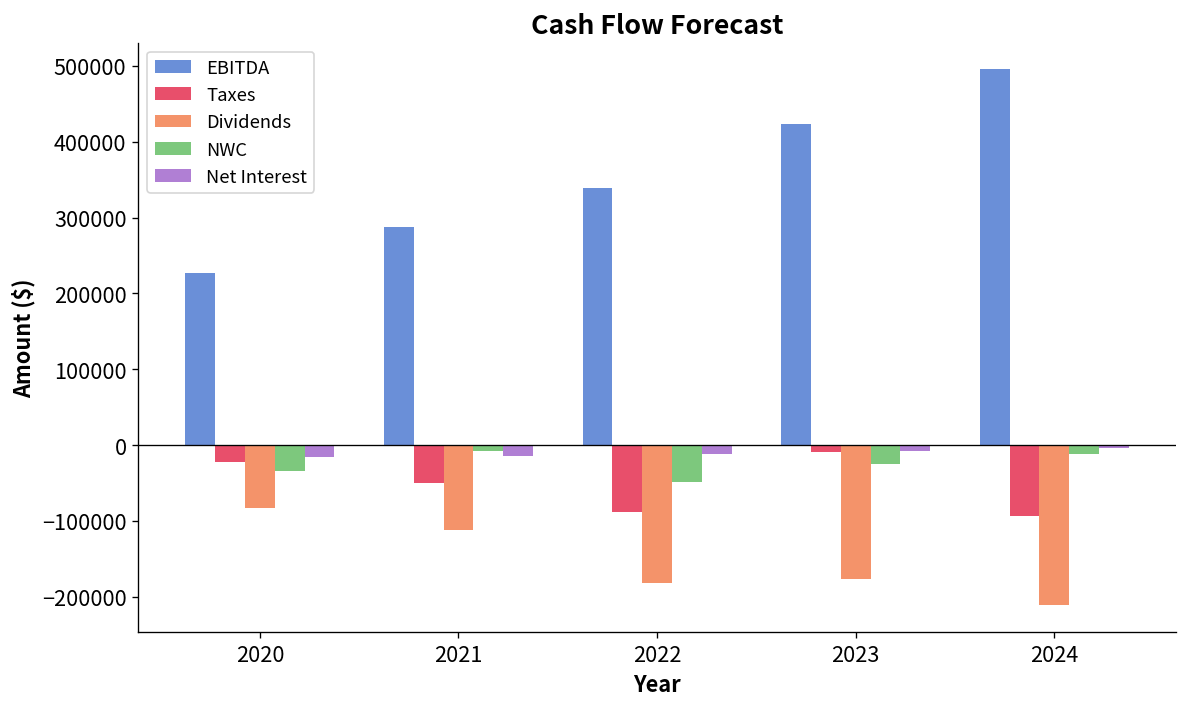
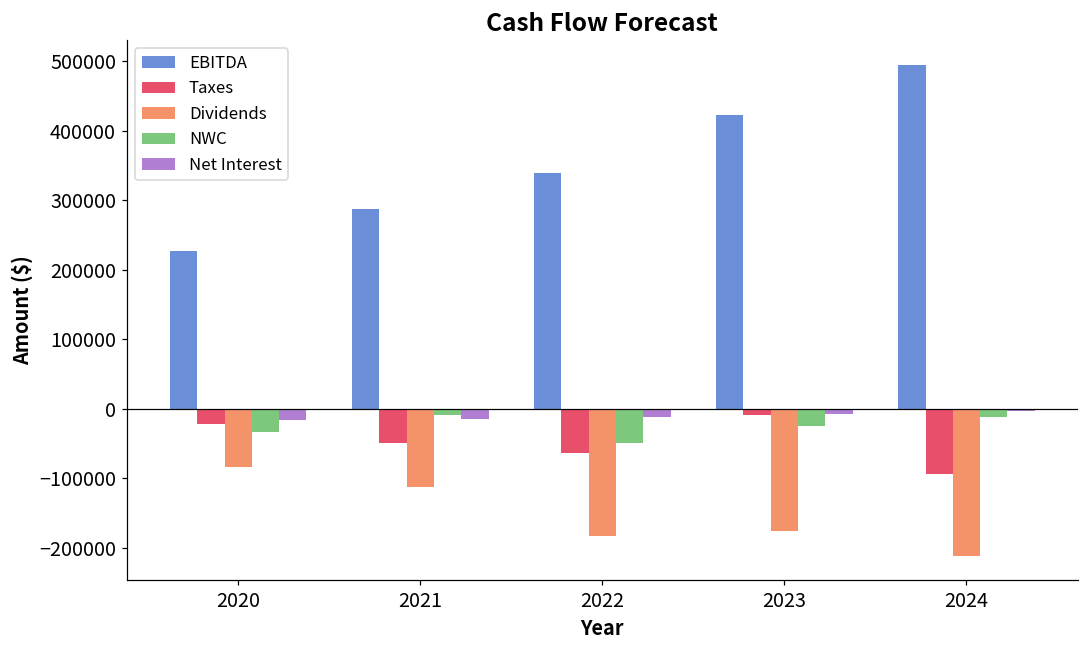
Taxes, 2022: -90000 -> -60000
